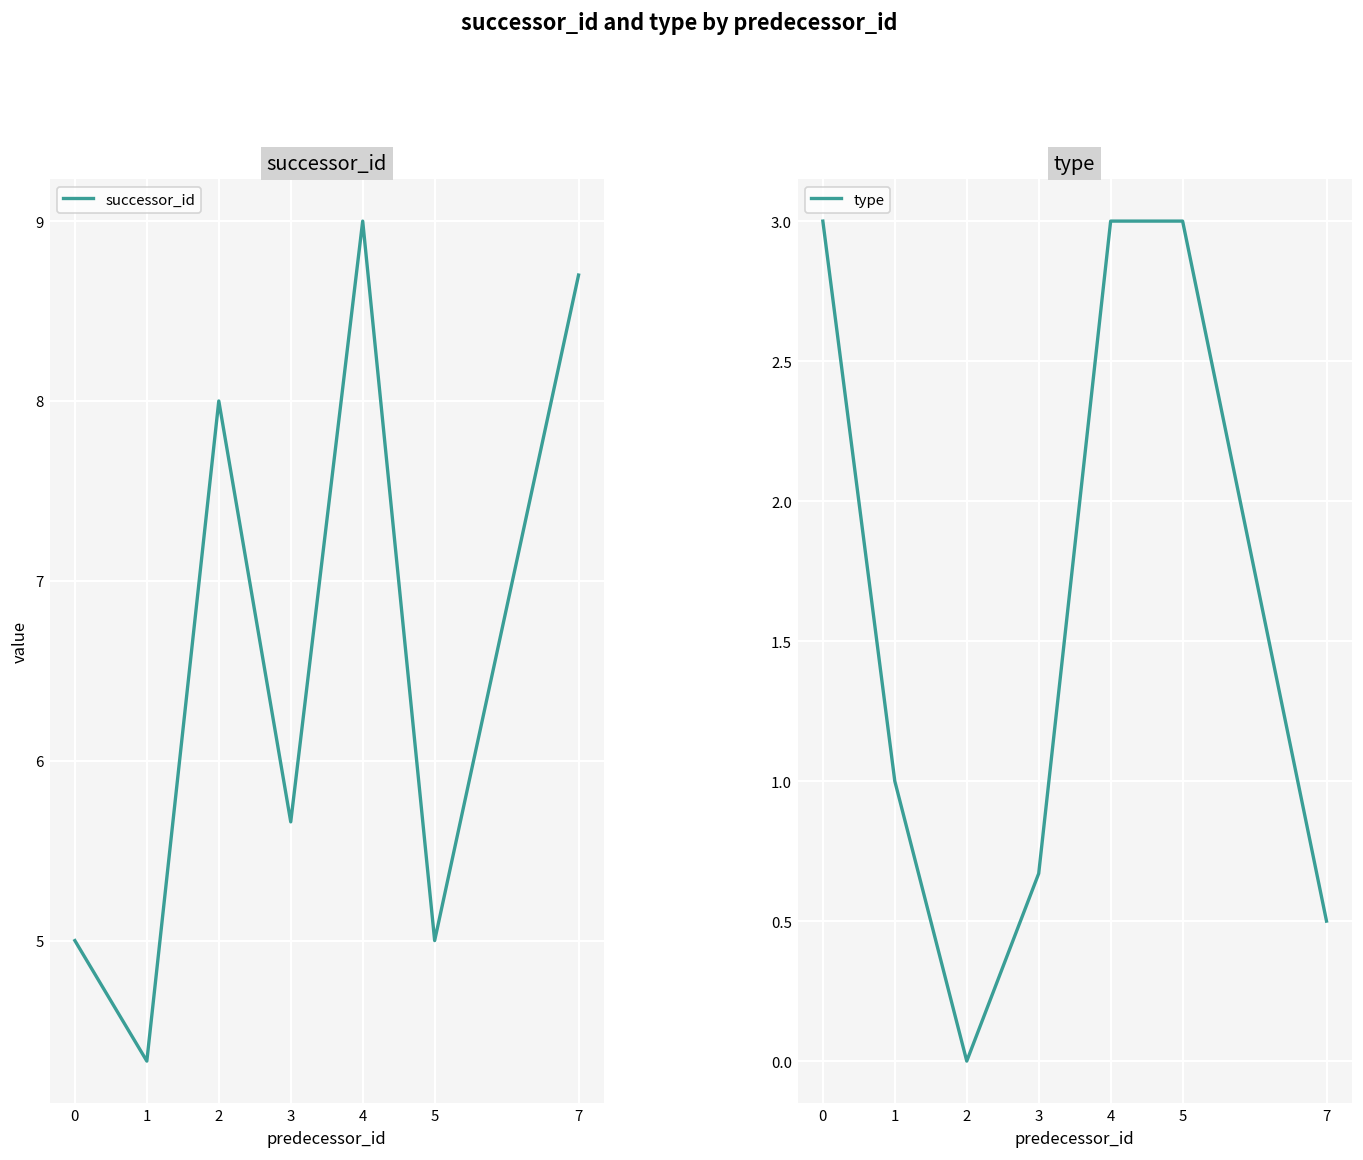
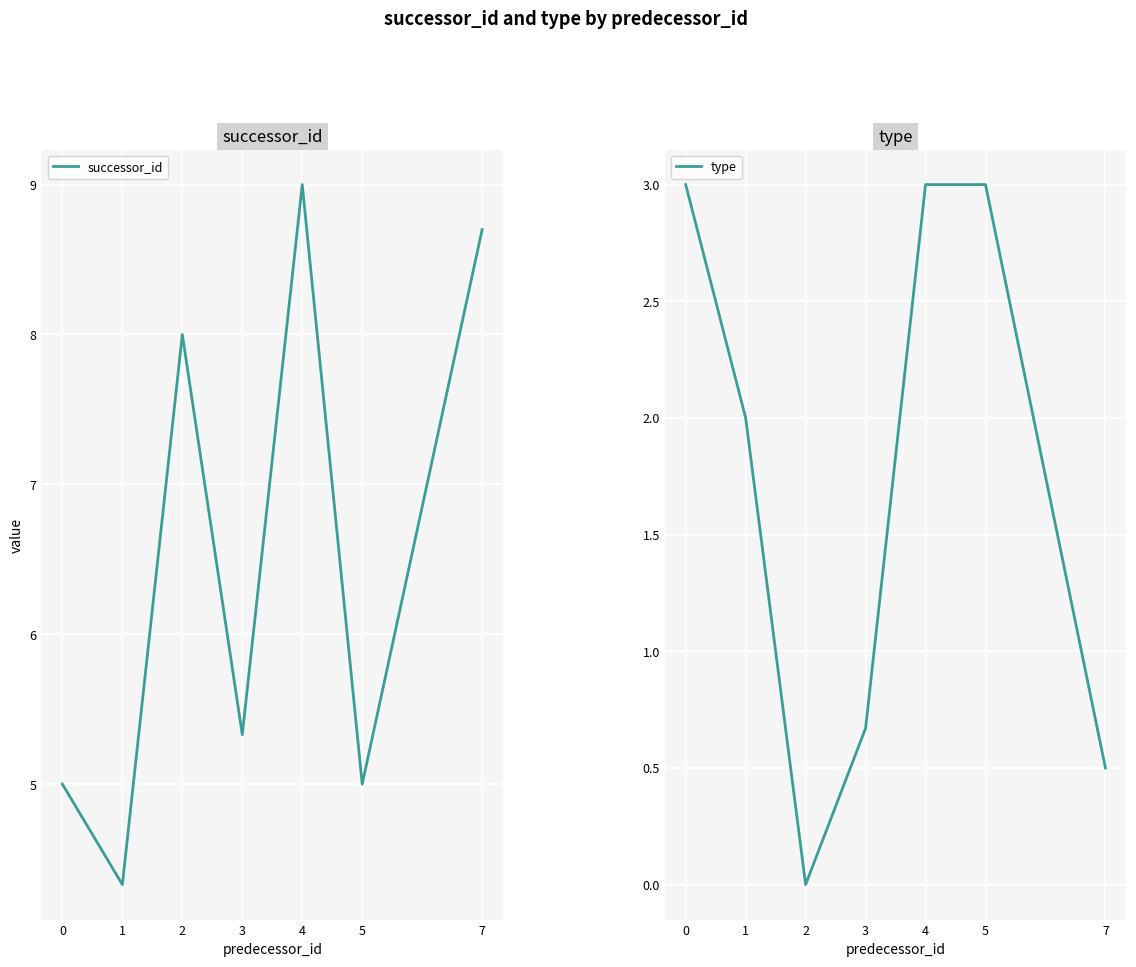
successor_id, 3: 5.66 -> 5.33
type, 1: 1 -> 2
